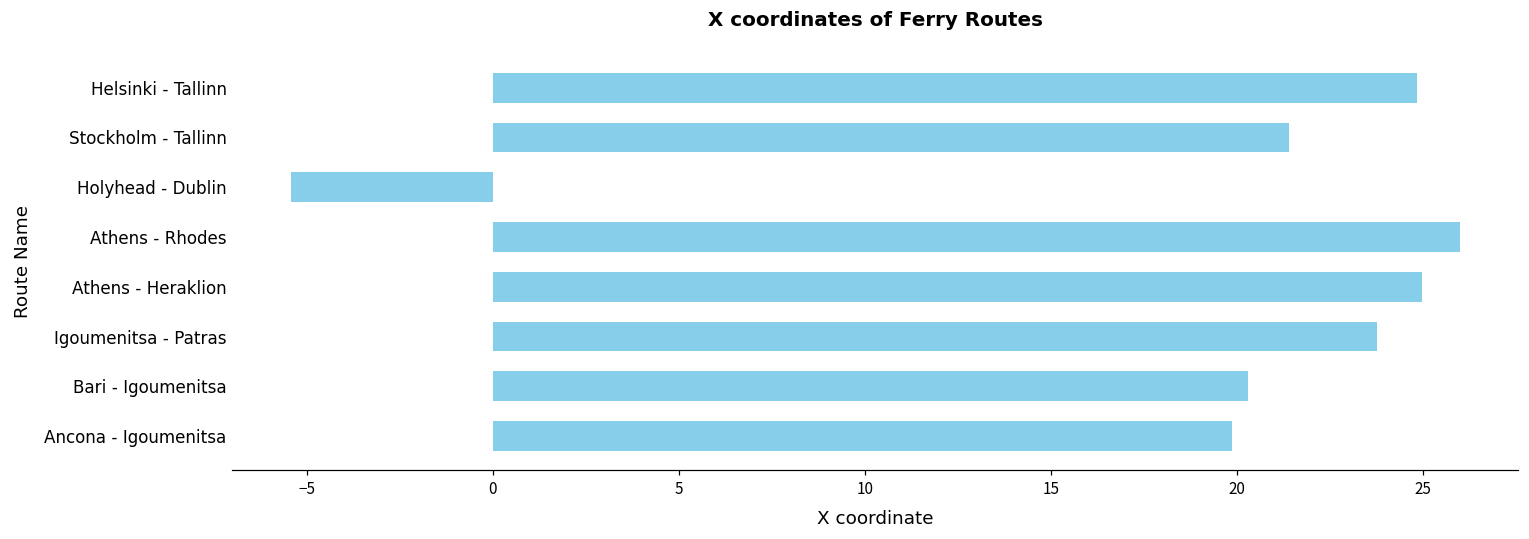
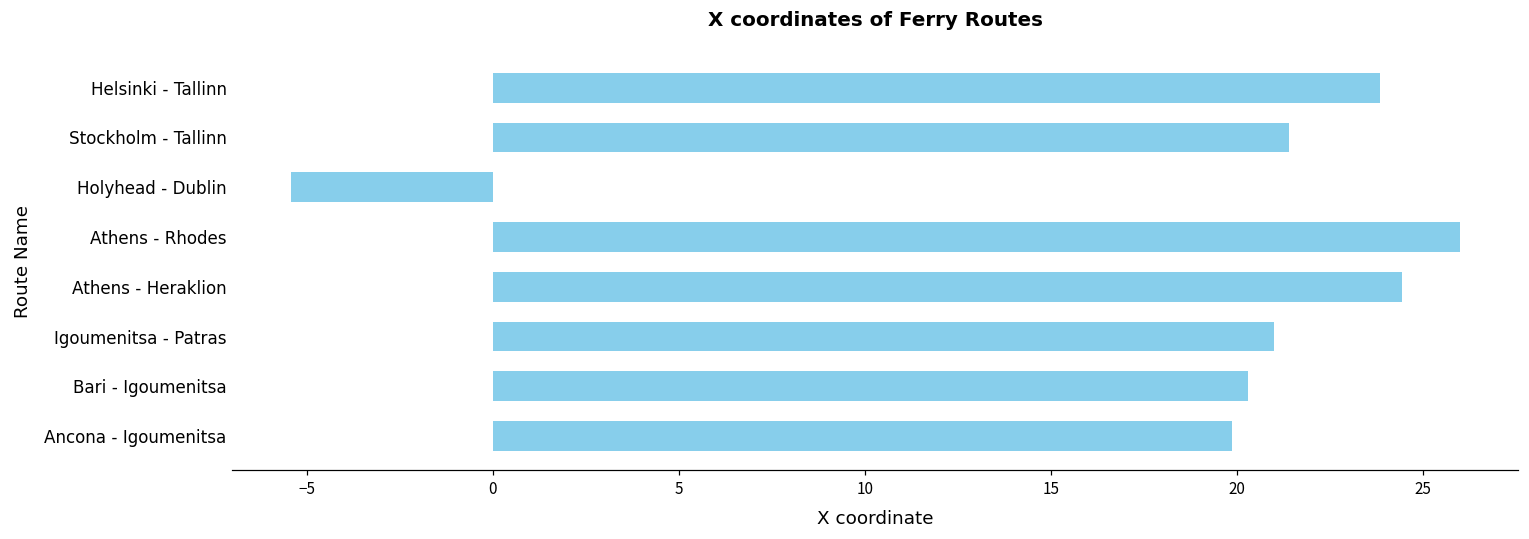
Helsinki - Tallinn: 24.8 -> 23.9
Athens - Heraklion: 25.0 -> 24.4
Igoumenitsa - Patras: 23.8 -> 21.0
